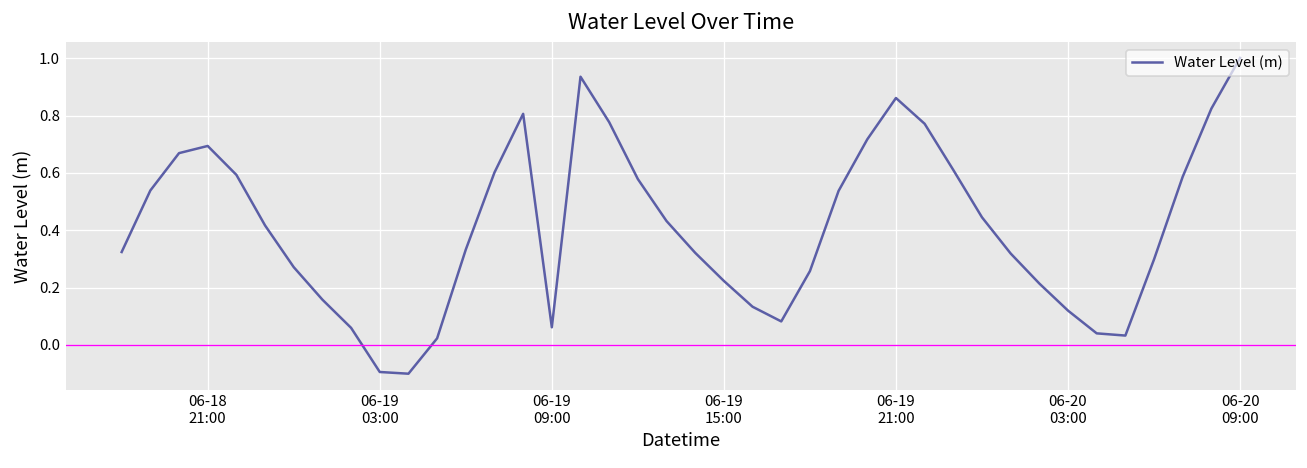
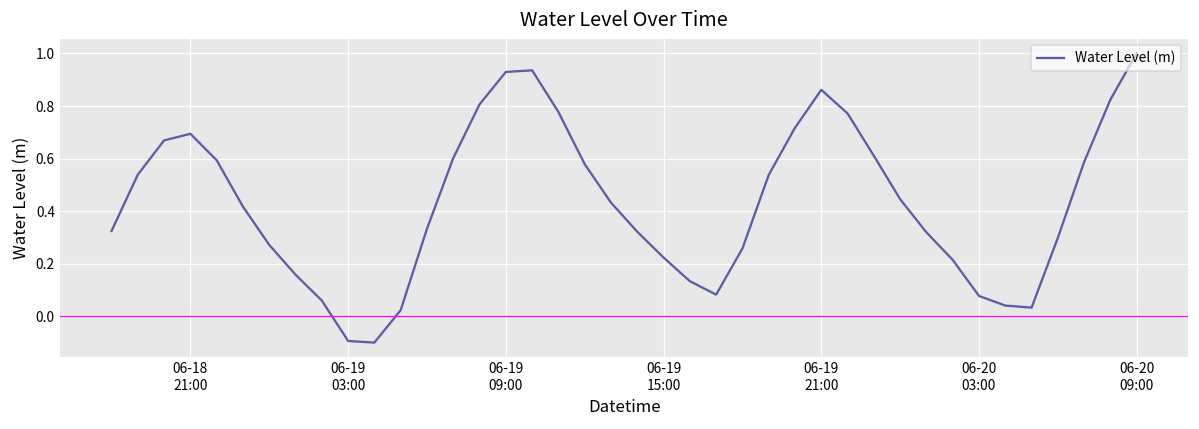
06-19 09:00: 0.06 -> 0.93
06-20 03:00: 0.12 -> 0.08
